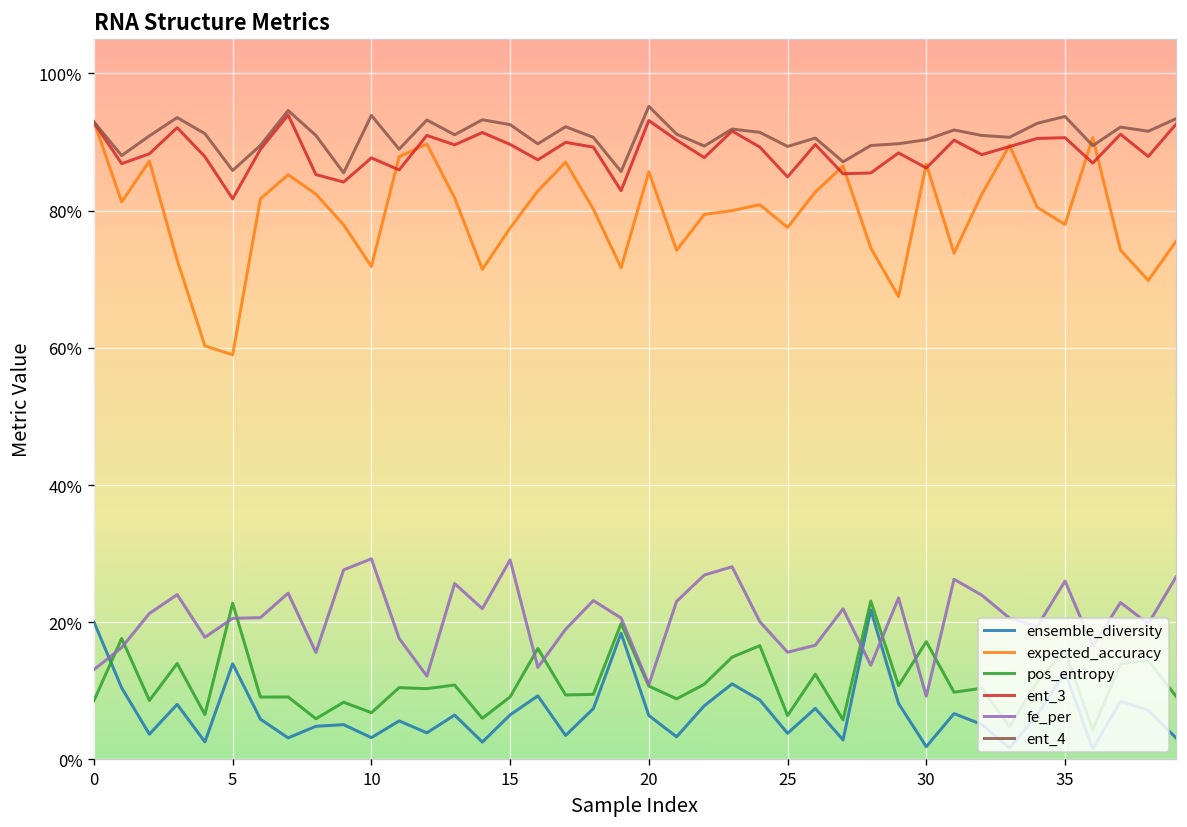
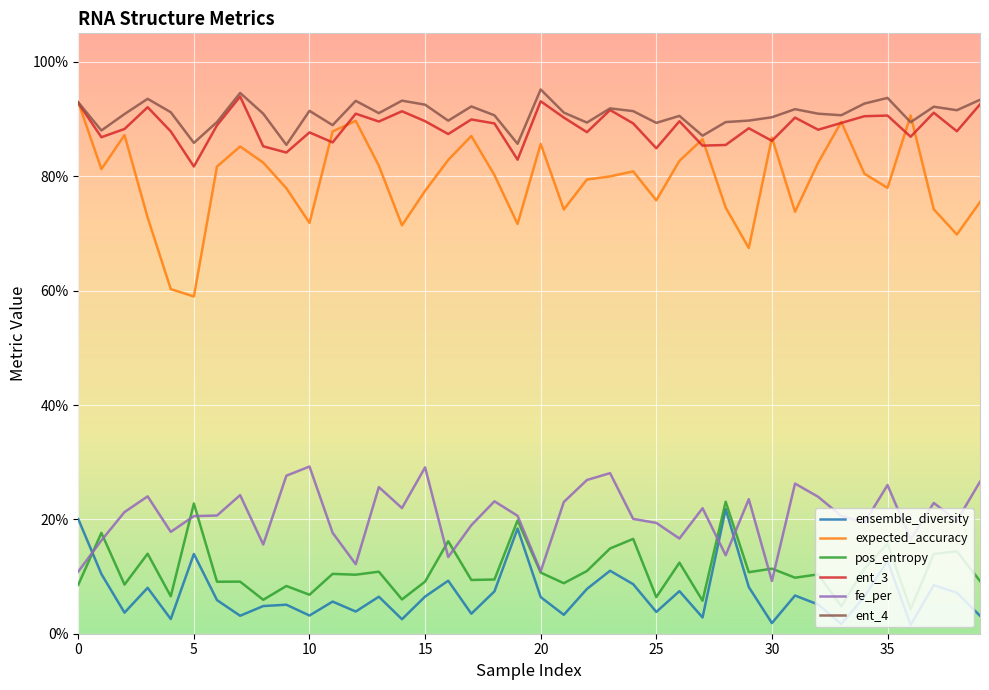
fe_per, 0: 13% -> 11%
ent_4, 10: 94% -> 91%
expected_accuracy, 25: 78% -> 76%
fe_per, 25: 16% -> 19%
pos_entropy, 30: 17% -> 11%
